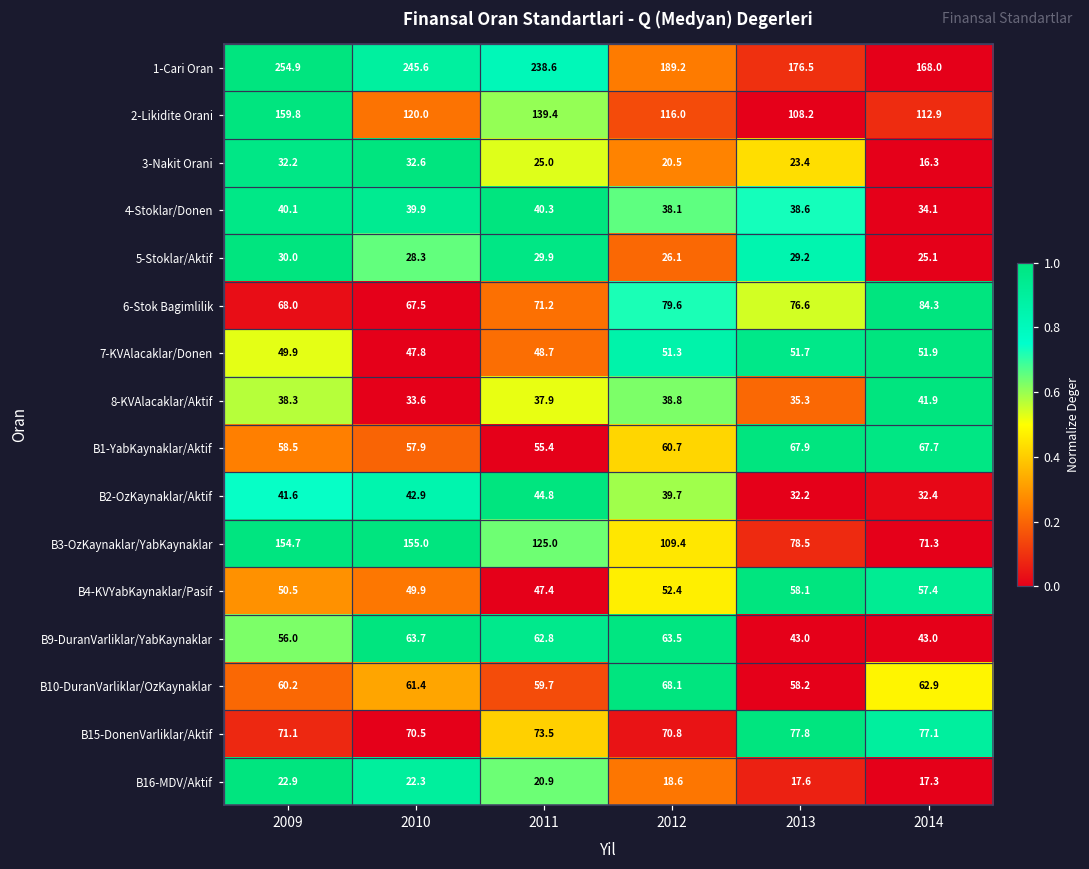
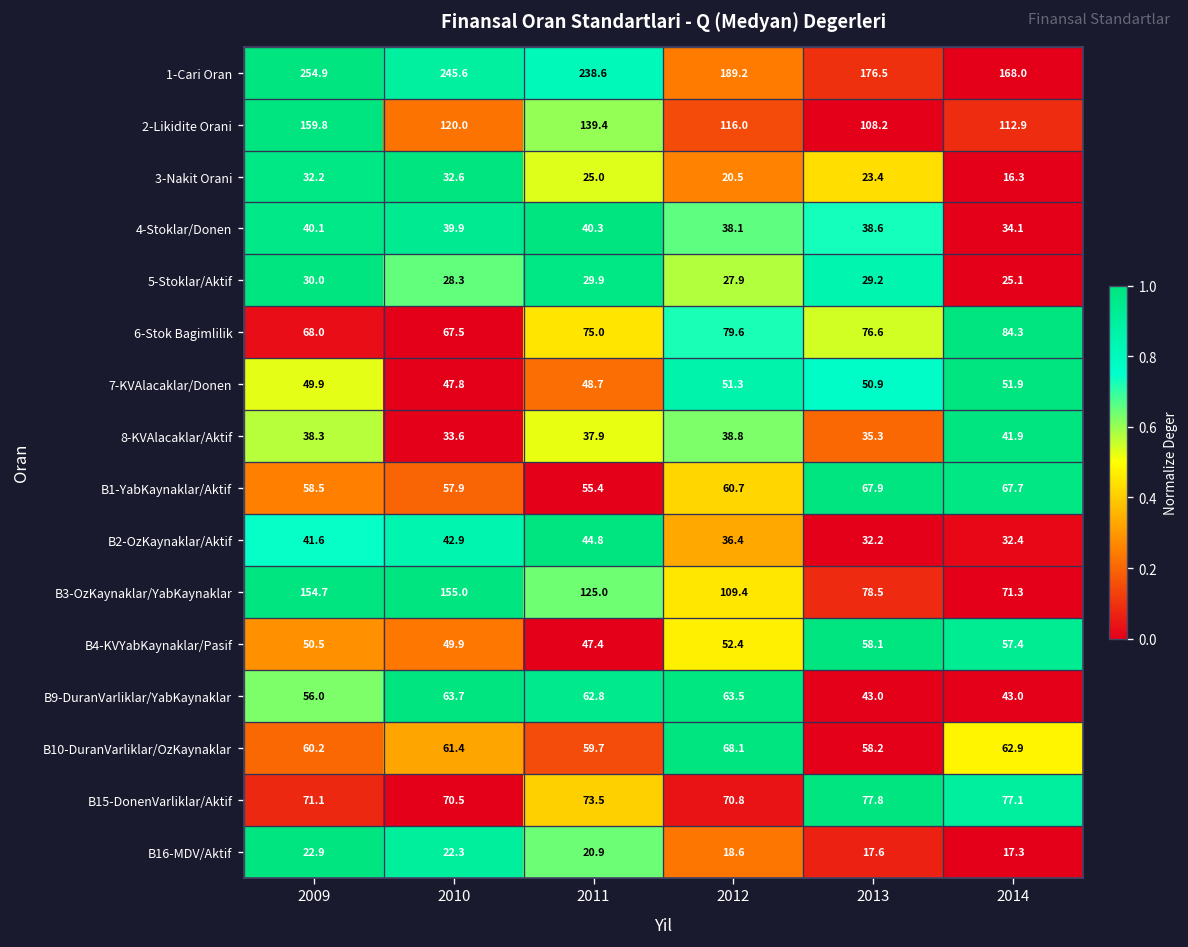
5-Stoklar/Aktif, 2012: 26.1 -> 27.9
6-Stok Bagimlilik, 2011: 71.2 -> 75.0
7-KVAlacaklar/Donen, 2013: 51.7 -> 50.9
B2-OzKaynaklar/Aktif, 2012: 39.7 -> 36.4
